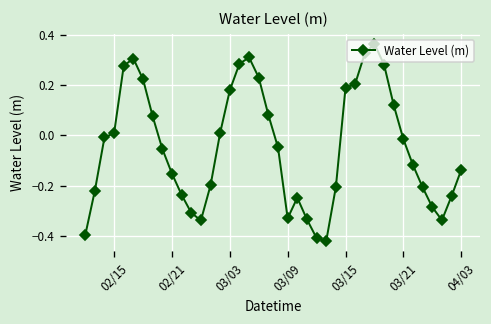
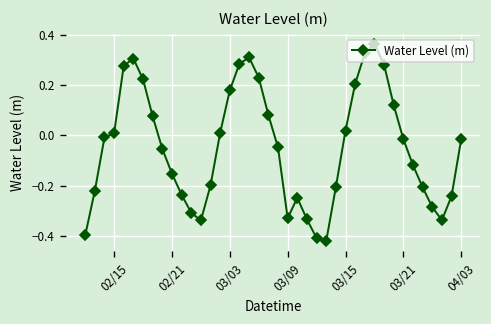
03/15: 0.19 -> 0.02
04/03: -0.14 -> -0.01
